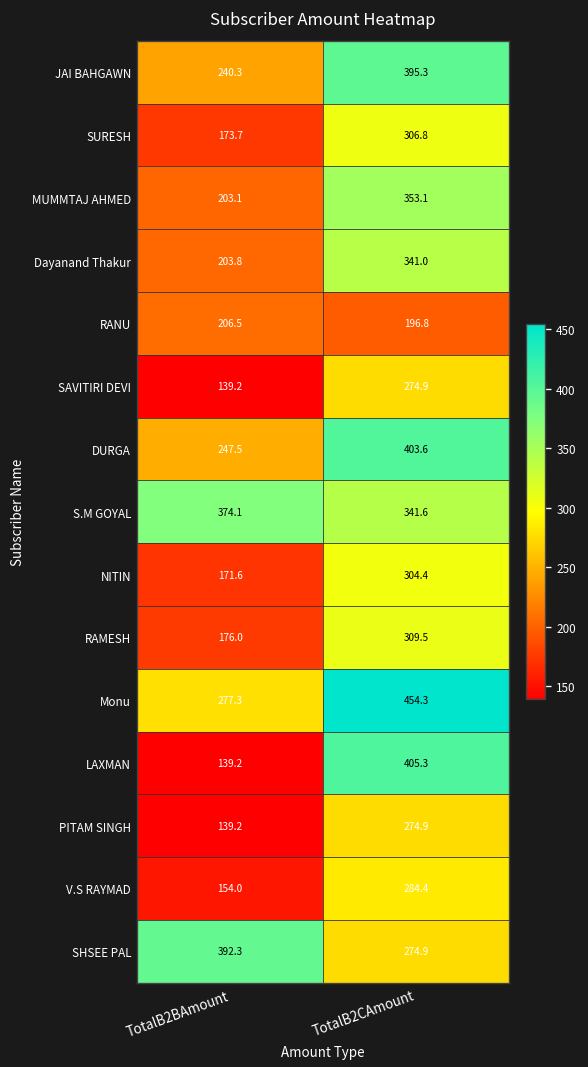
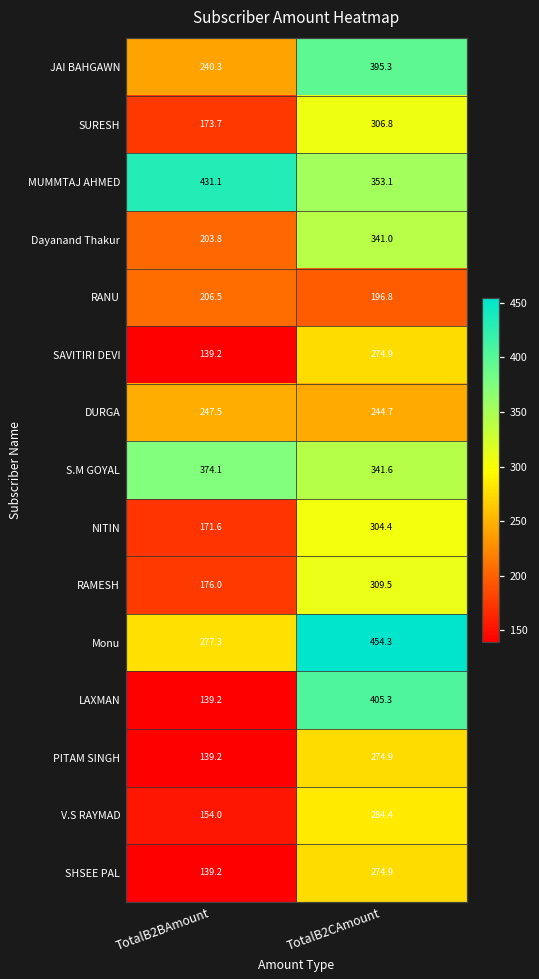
MUMMTAJ AHMED, TotalB2BAmount: 203.1 -> 431.1
DURGA, TotalB2CAmount: 403.6 -> 244.7
SHSEE PAL, TotalB2BAmount: 392.3 -> 139.2
